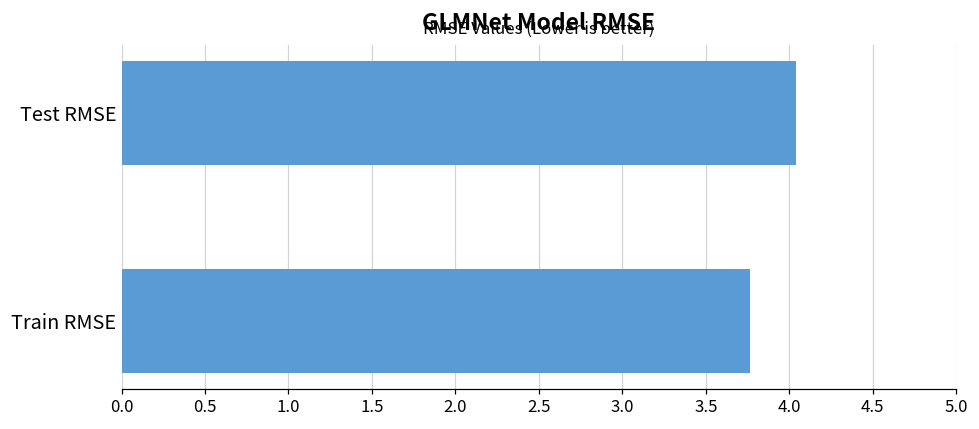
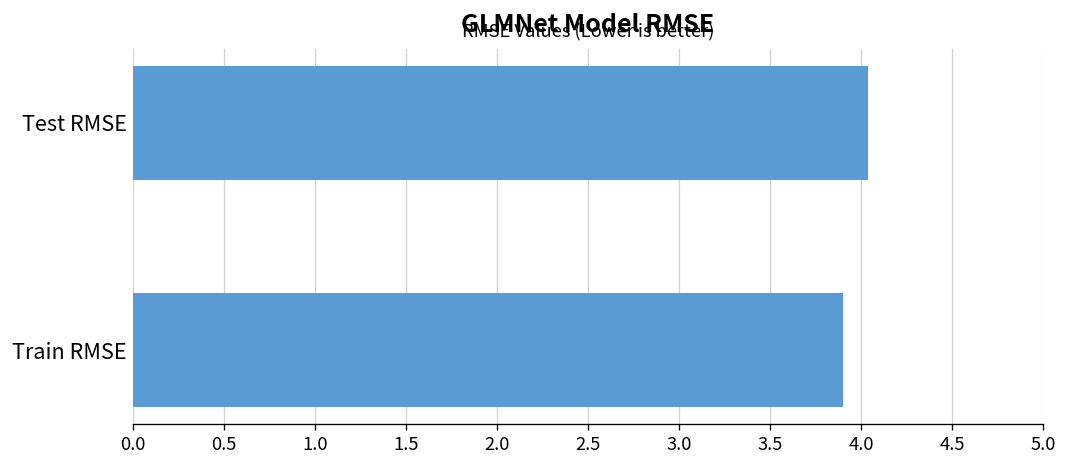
Train RMSE: 3.77 -> 3.90
